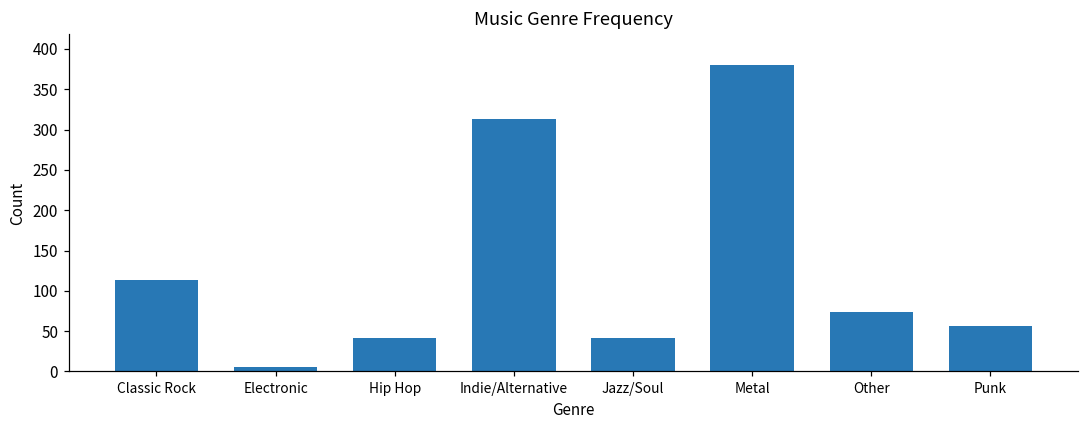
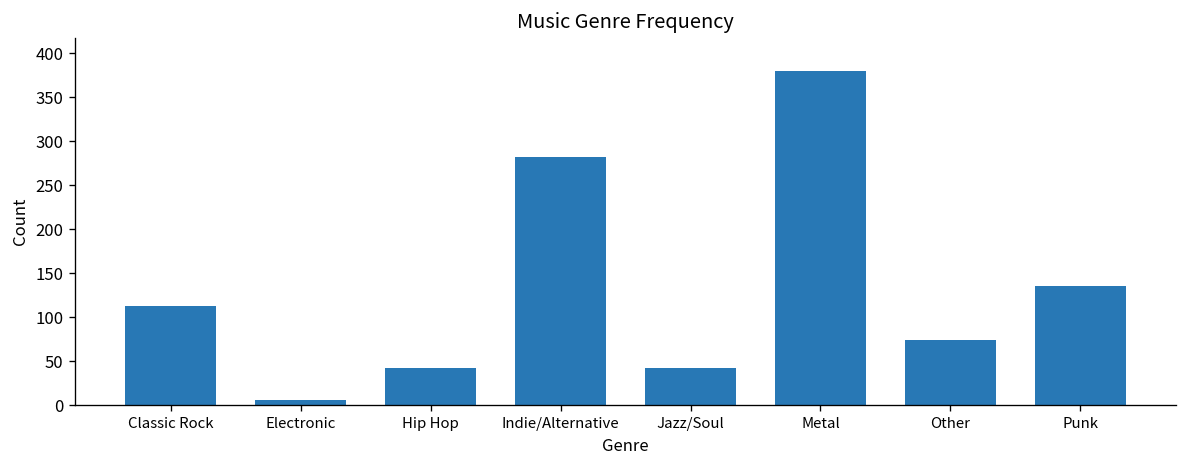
Indie/Alternative: 310 -> 280
Punk: 60 -> 140
